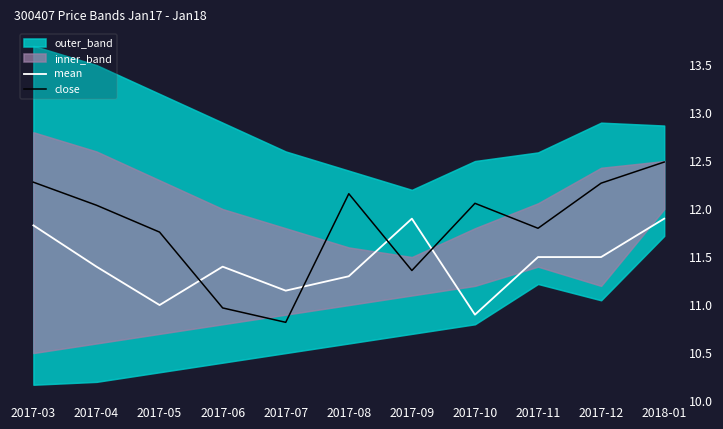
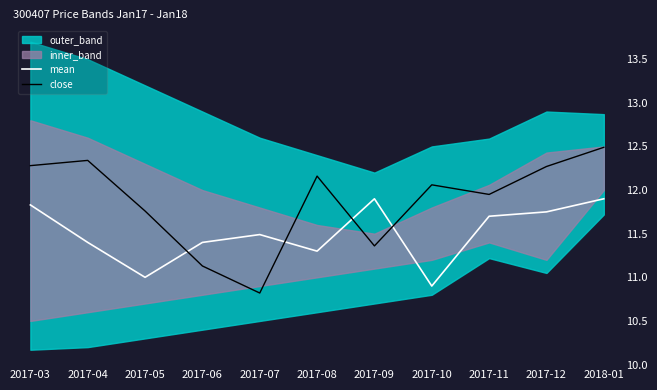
close, 2017-04: 12.0 -> 12.3
close, 2017-06: 11.0 -> 11.1
mean, 2017-07: 11.2 -> 11.5
mean, 2017-11: 11.5 -> 11.7
close, 2017-11: 11.8 -> 12.0
mean, 2017-12: 11.5 -> 11.8
